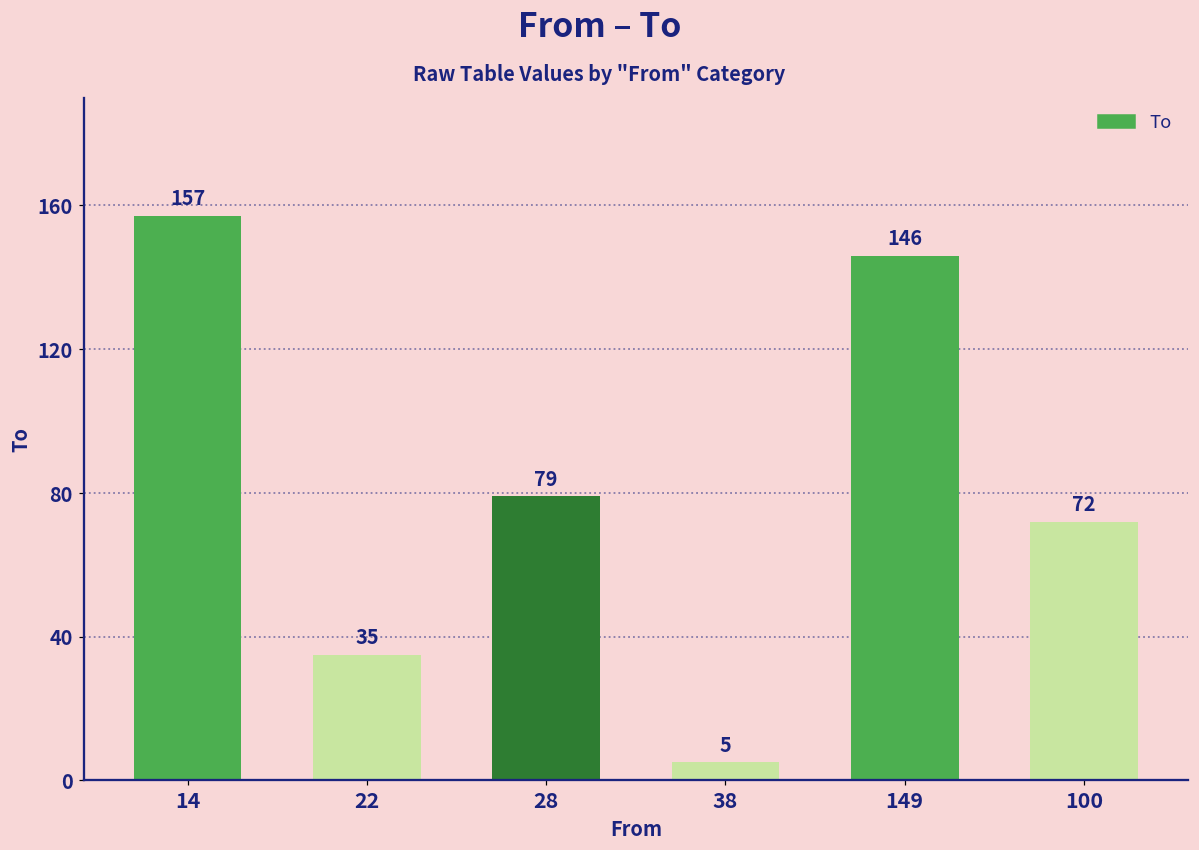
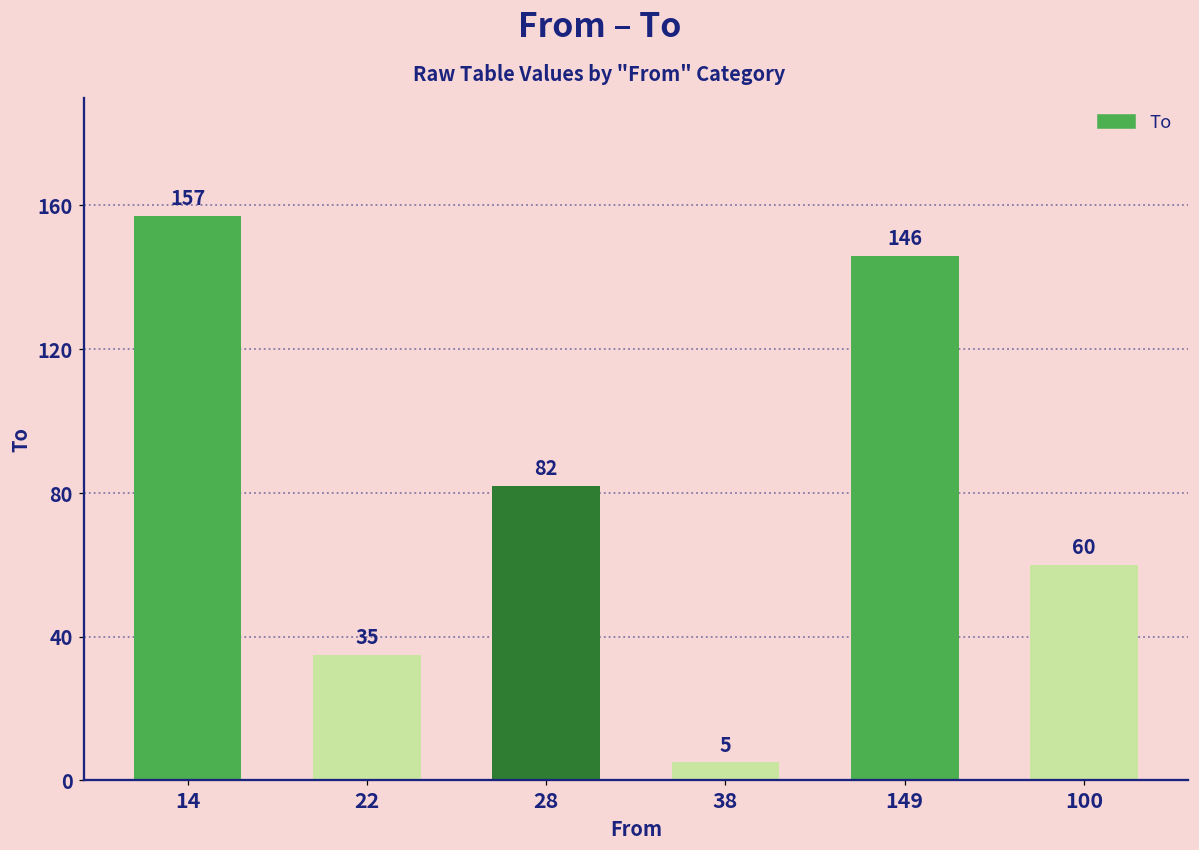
28: 79 -> 82
100: 72 -> 60
